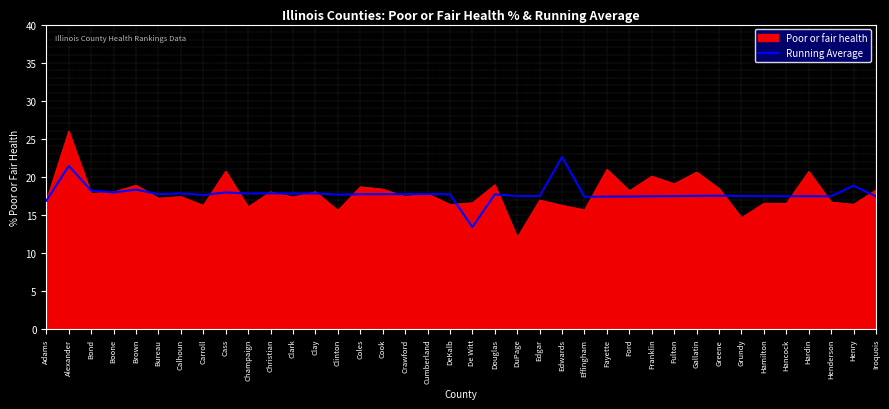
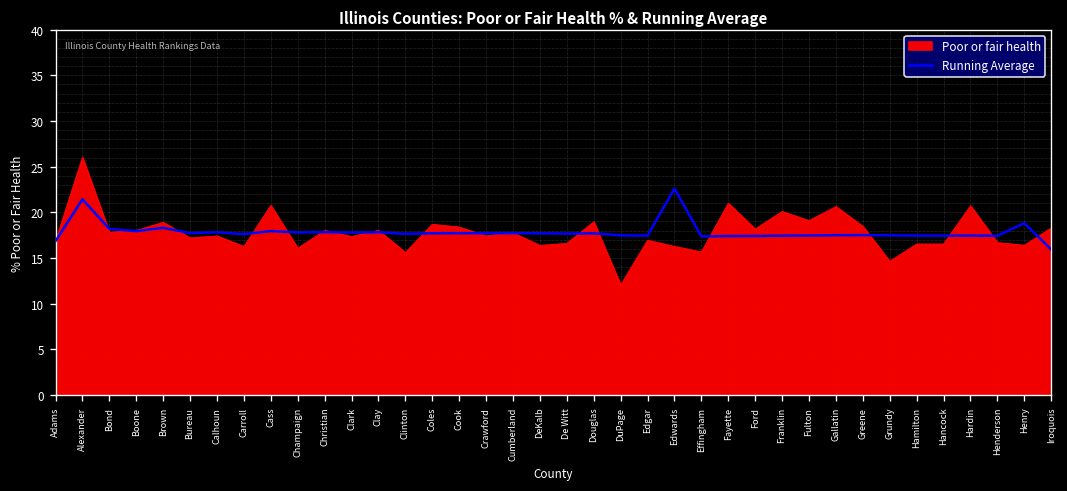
Running Average, De Witt: 13 -> 18
Running Average, Iroquois: 17 -> 16
